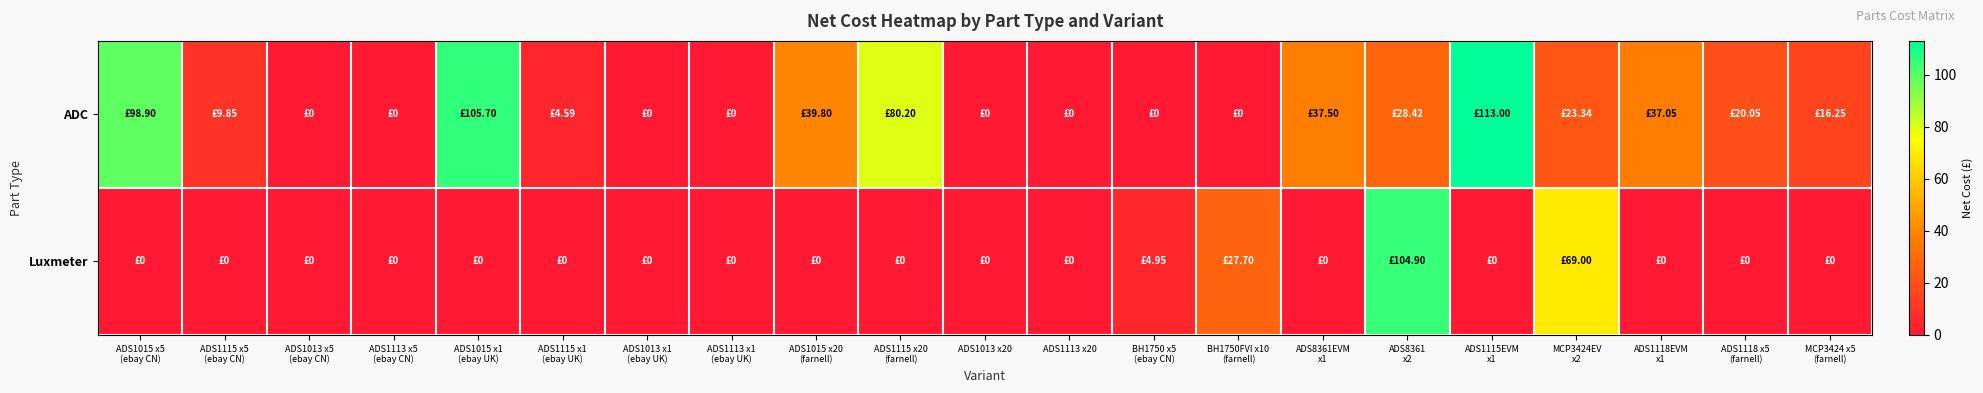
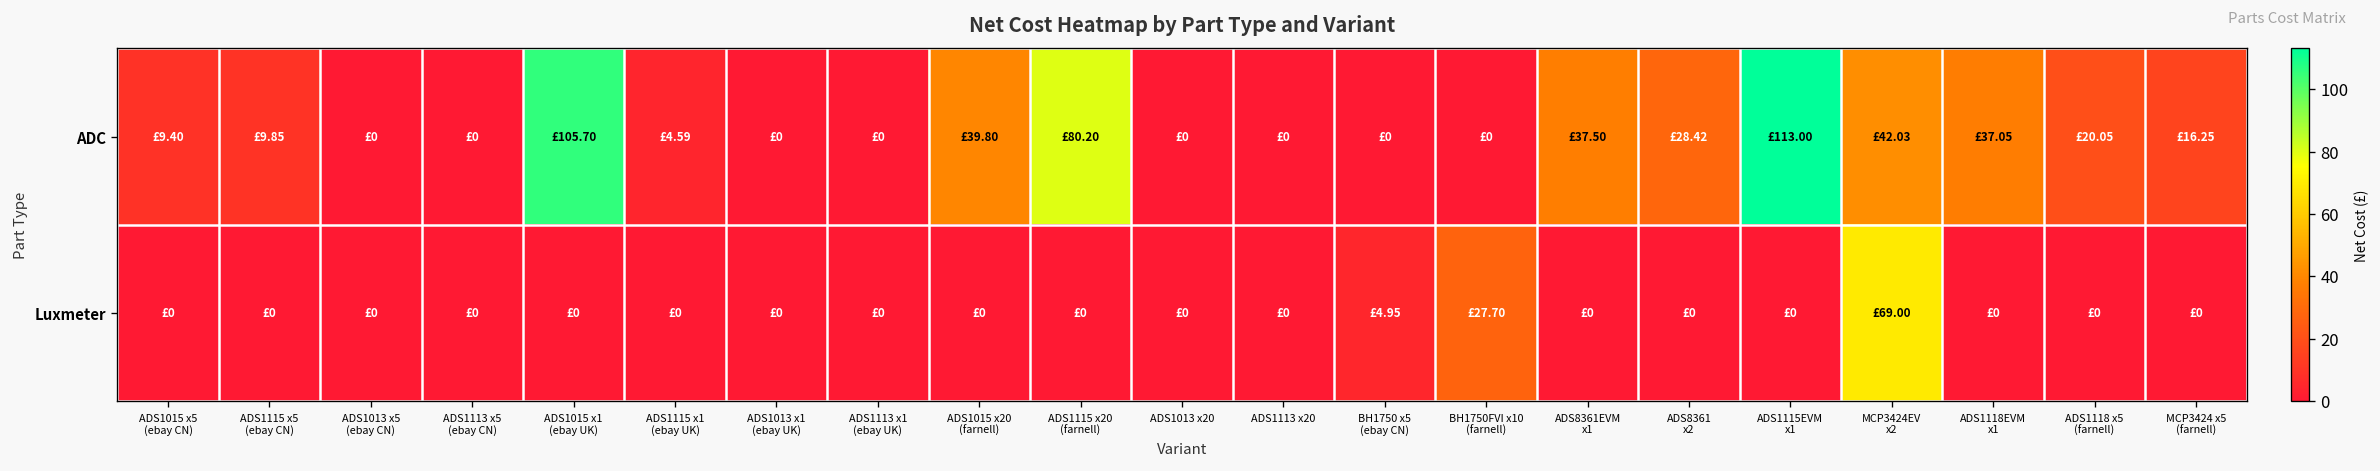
ADC, ADS1015 x5 (ebay CN): £98.90 -> £9.40
ADC, MCP3424EV x2: £23.34 -> £42.03
Luxmeter, ADS8361 x2: £104.90 -> £0
